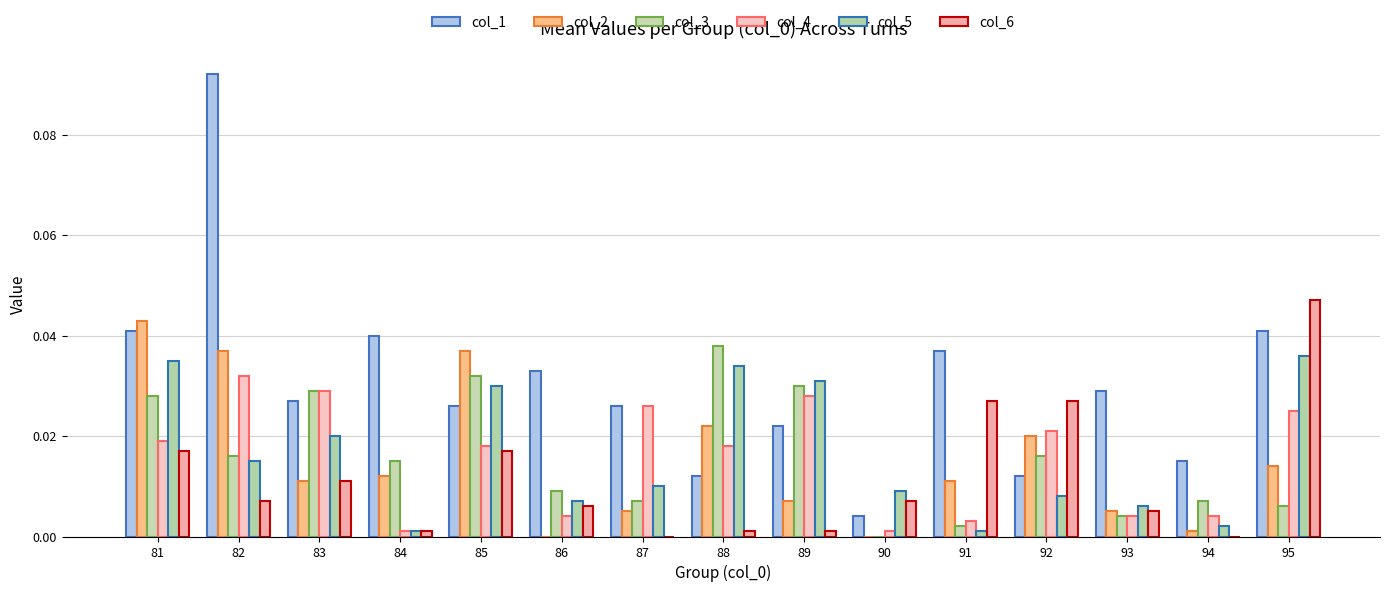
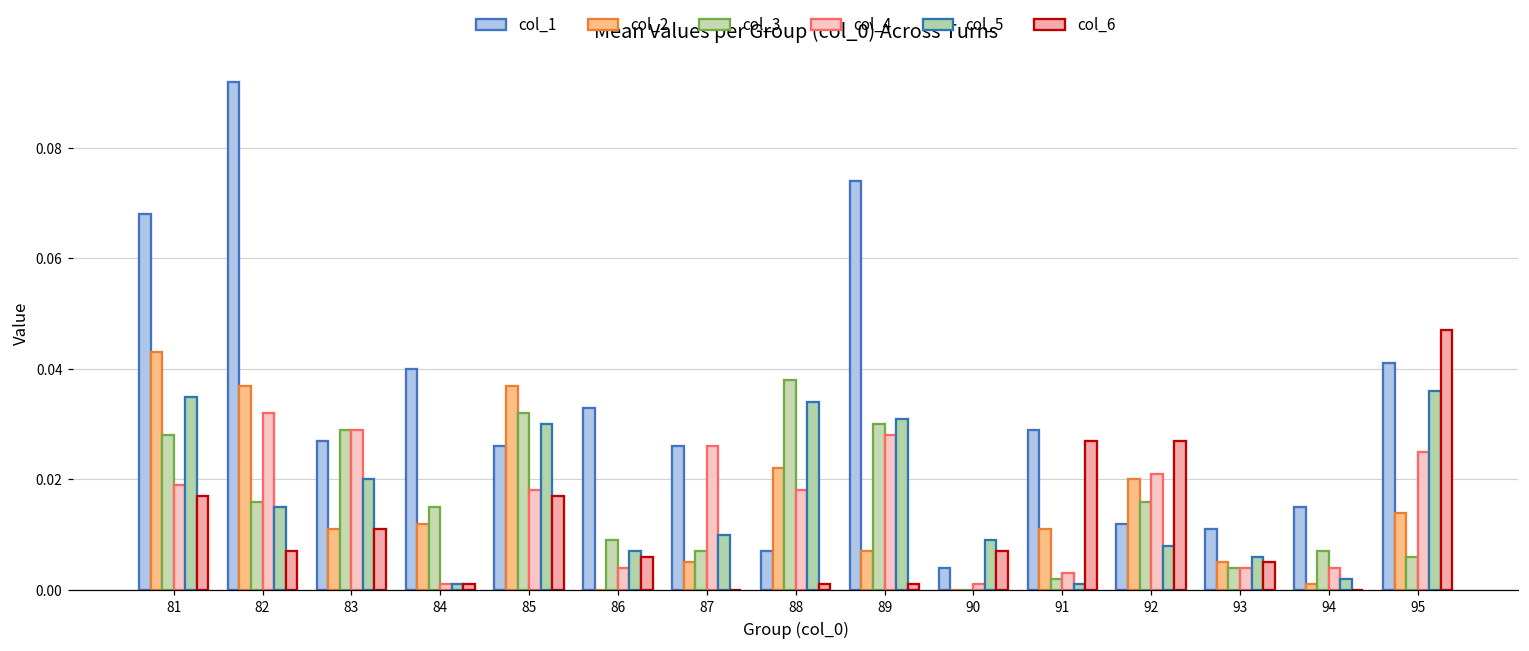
col_1, 81: 0.041 -> 0.068
col_1, 88: 0.012 -> 0.007
col_1, 89: 0.022 -> 0.074
col_1, 91: 0.037 -> 0.029
col_1, 93: 0.029 -> 0.011
